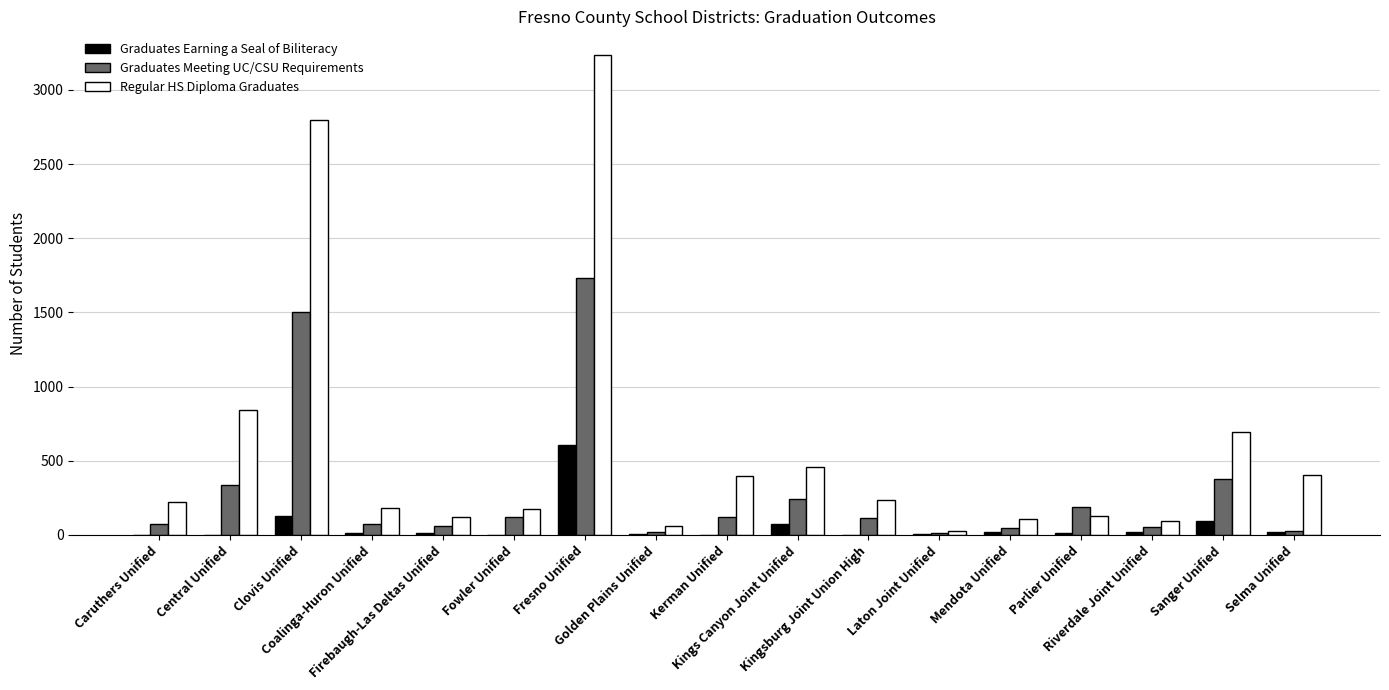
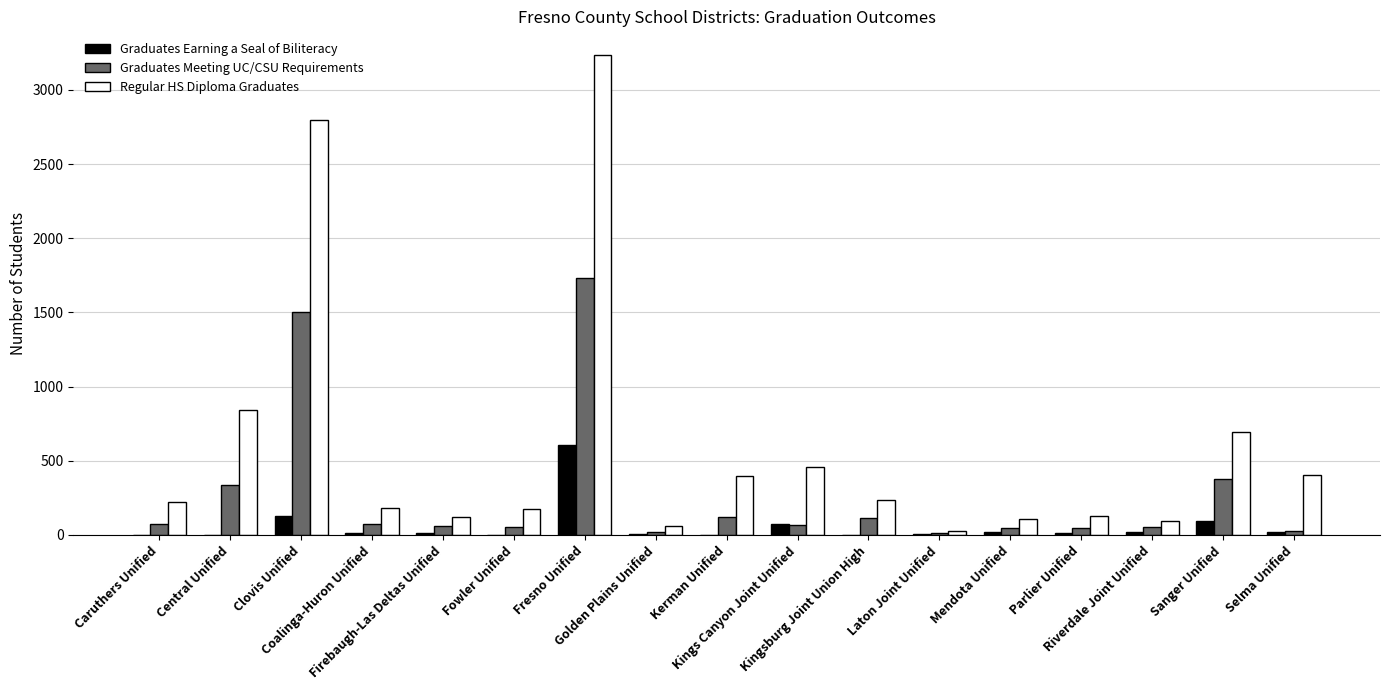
Graduates Meeting UC/CSU Requirements, Fowler Unified: 120 -> 50
Graduates Meeting UC/CSU Requirements, Kings Canyon Joint Unified: 240 -> 70
Graduates Meeting UC/CSU Requirements, Parlier Unified: 190 -> 50
